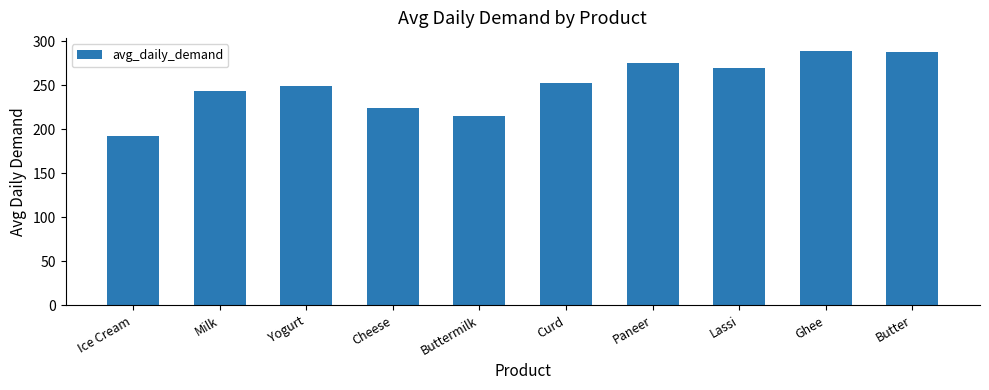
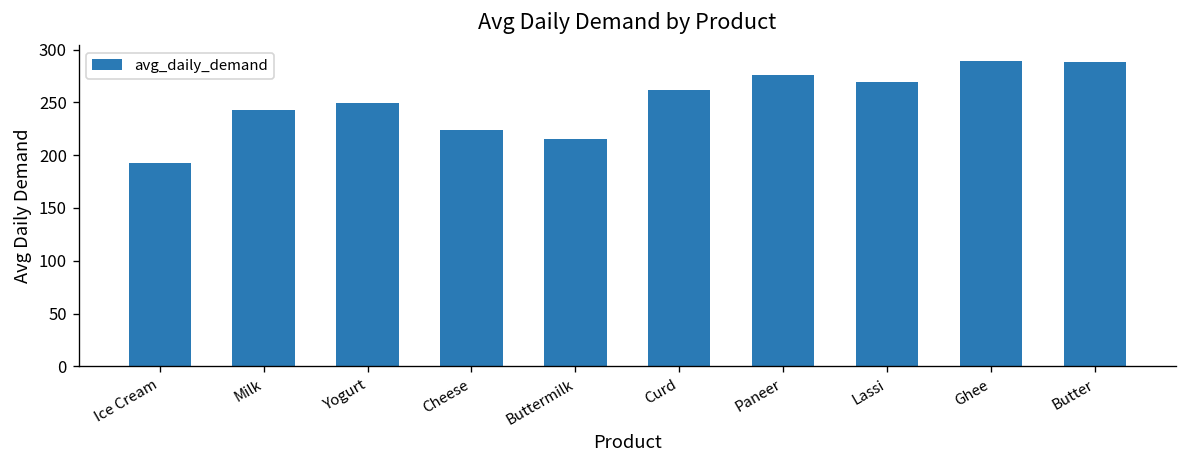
Curd: 250 -> 260
